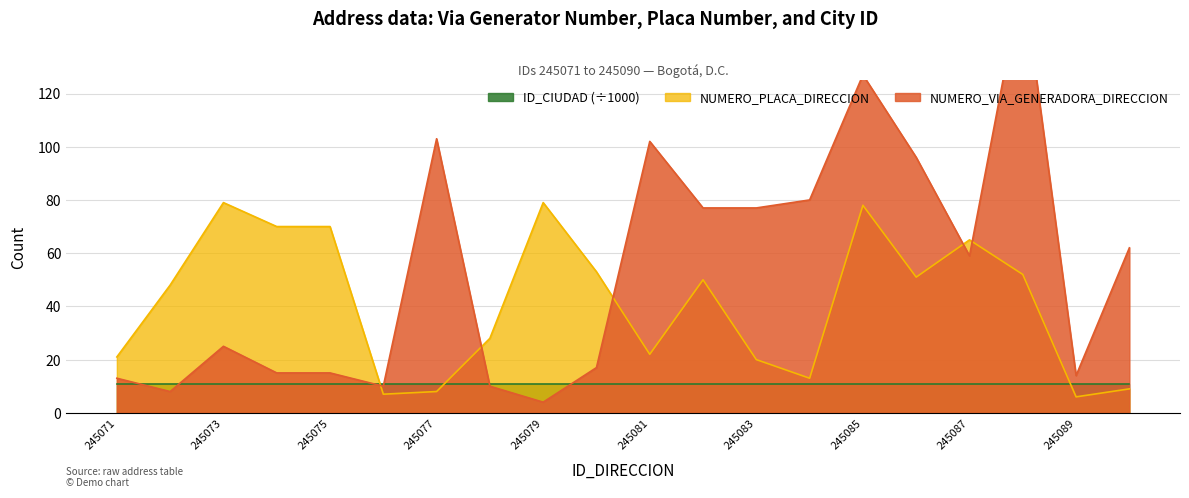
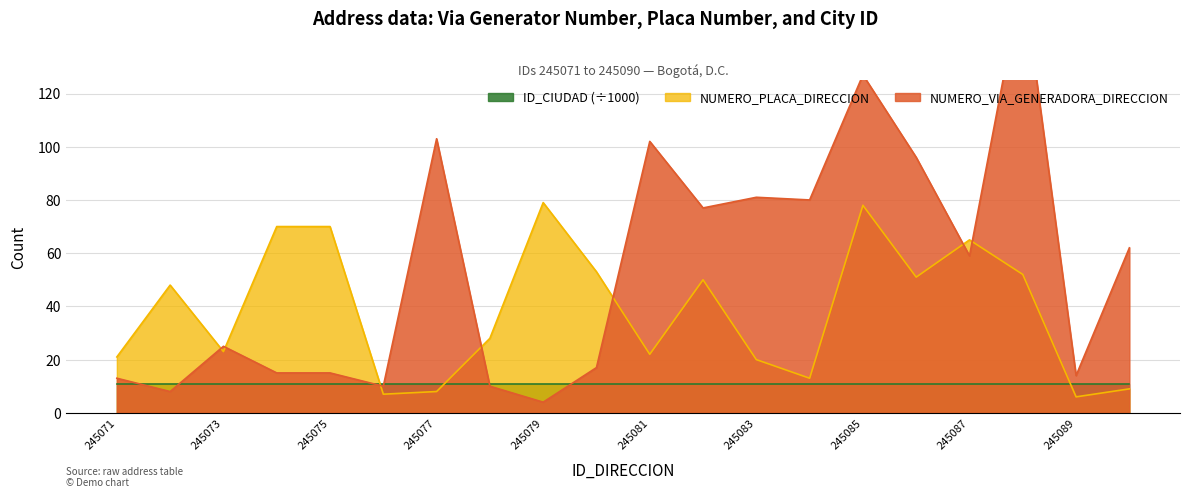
NUMERO_PLACA_DIRECCION, 245073: 79 -> 23
NUMERO_VIA_GENERADORA_DIRECCION, 245083: 77 -> 81
